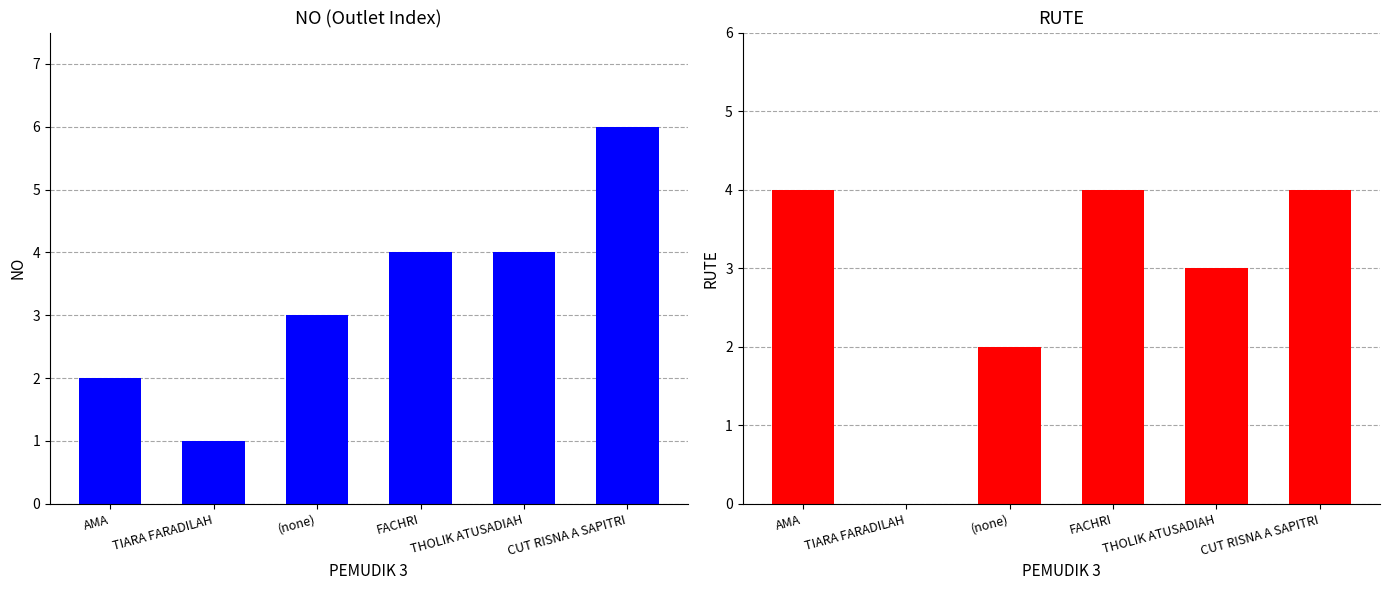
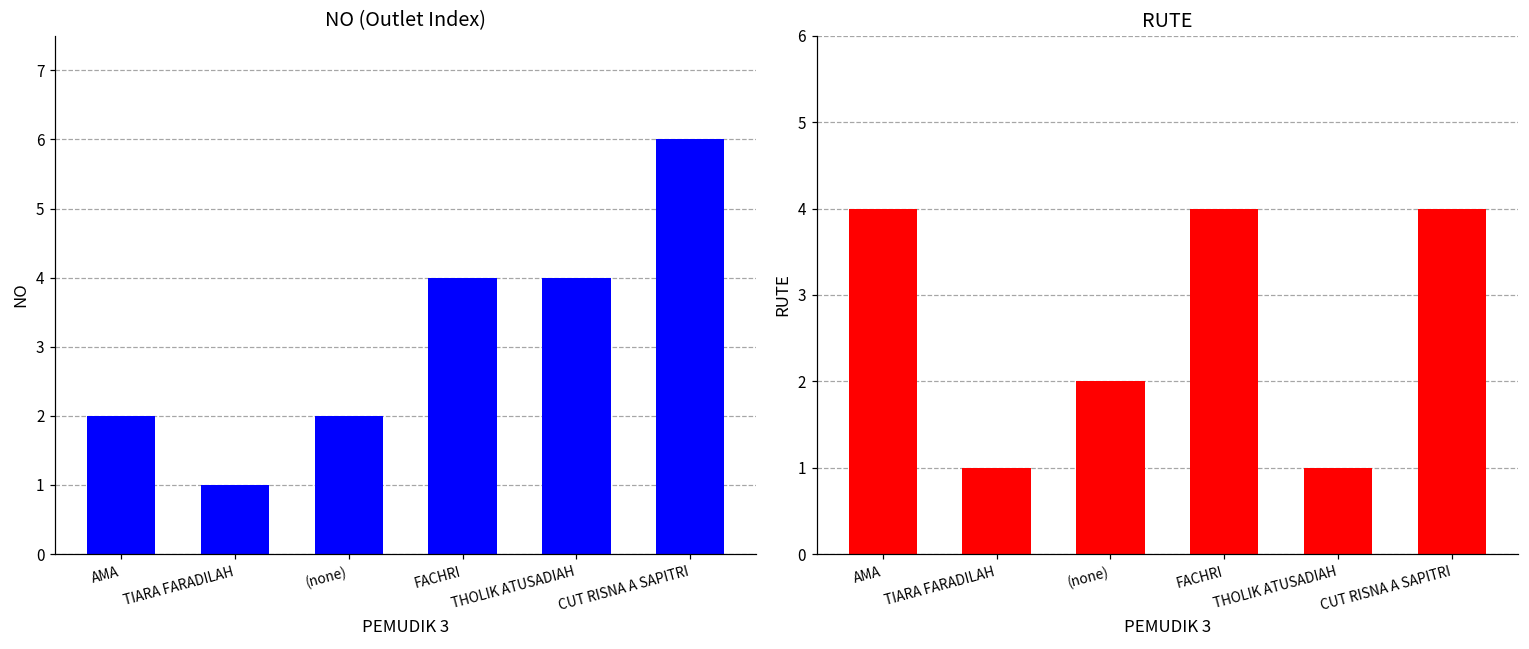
NO (Outlet Index), (none): 3 -> 2
RUTE, TIARA FARADILAH: 0 -> 1
RUTE, THOLIK ATUSADIAH: 3 -> 1
